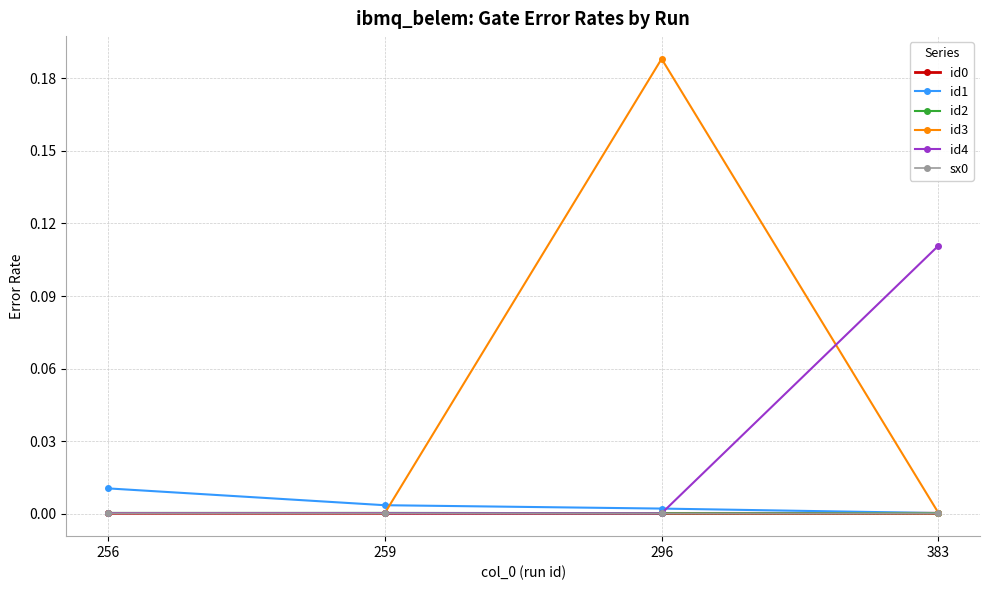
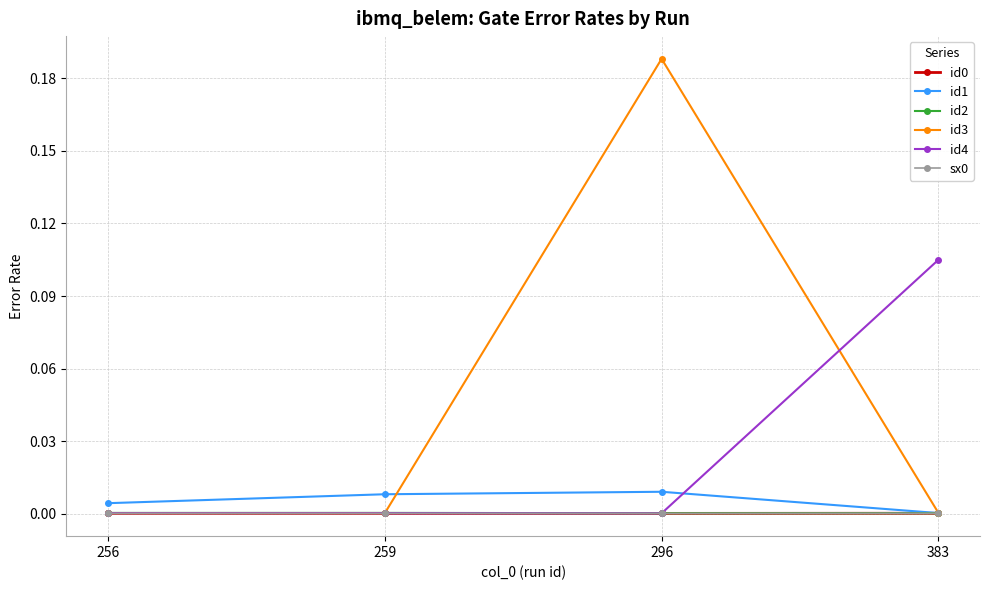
id1, 256: 0.011 -> 0.004
id1, 259: 0.004 -> 0.008
id1, 296: 0.002 -> 0.009
id4, 383: 0.111 -> 0.105
